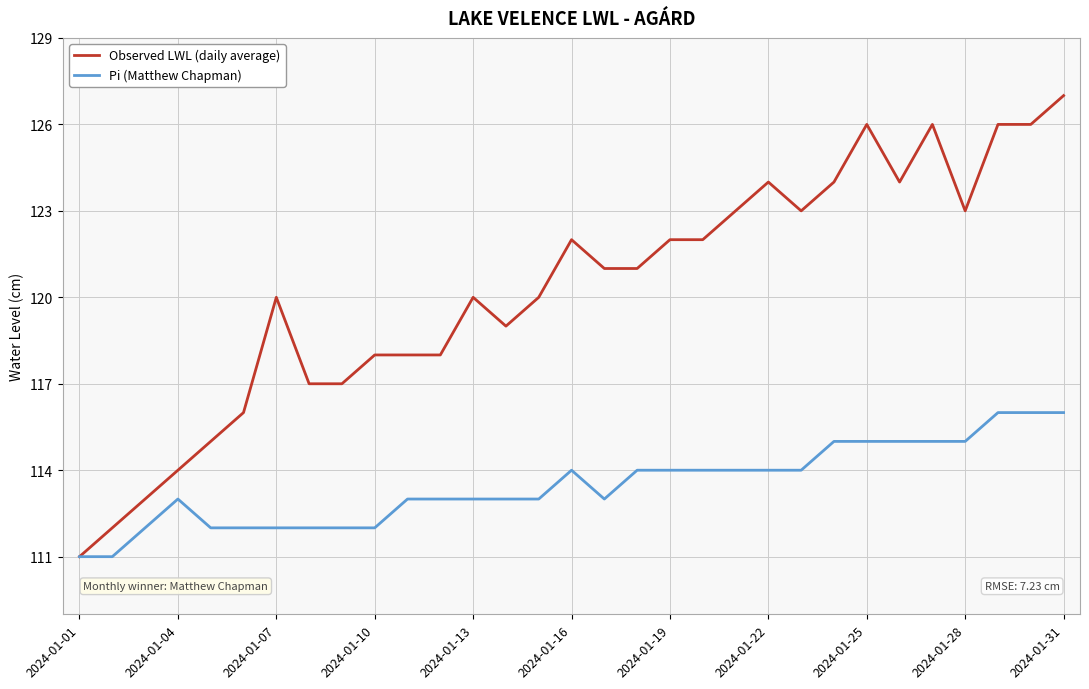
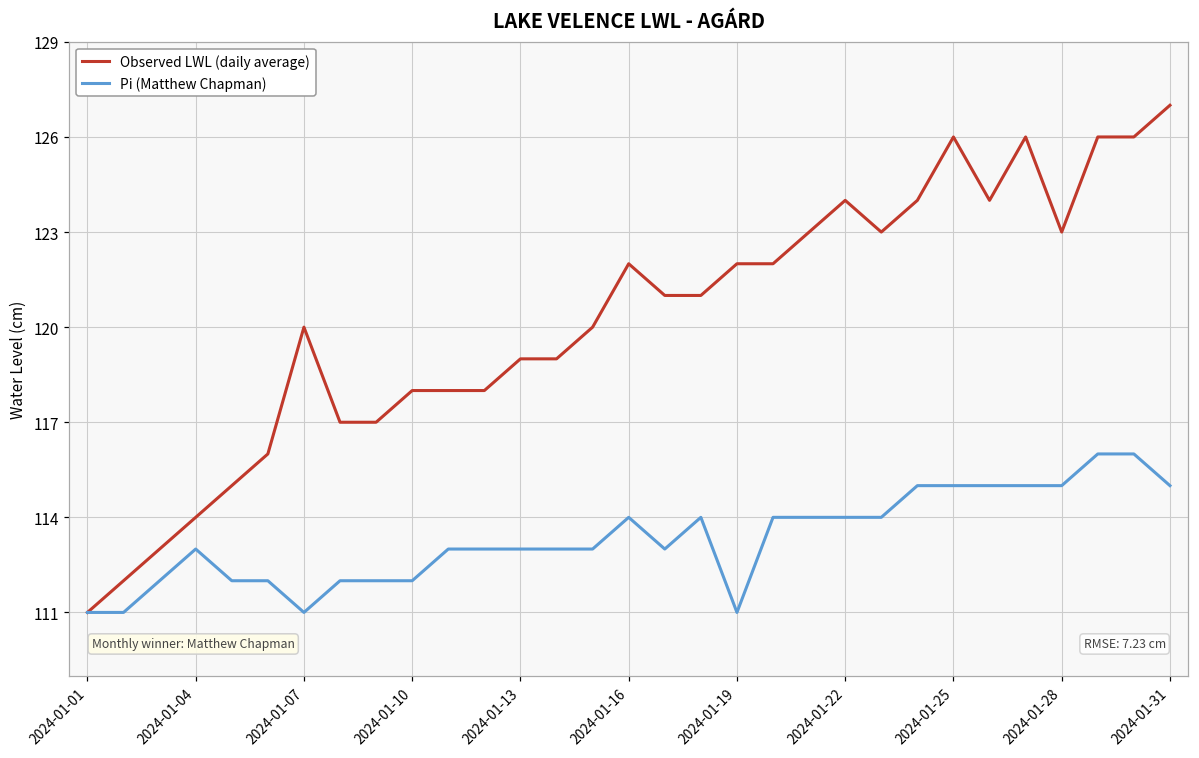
Pi (Matthew Chapman), 2024-01-07: 112 -> 111
Observed LWL (daily average), 2024-01-13: 120 -> 119
Pi (Matthew Chapman), 2024-01-19: 114 -> 111
Pi (Matthew Chapman), 2024-01-31: 116 -> 115
